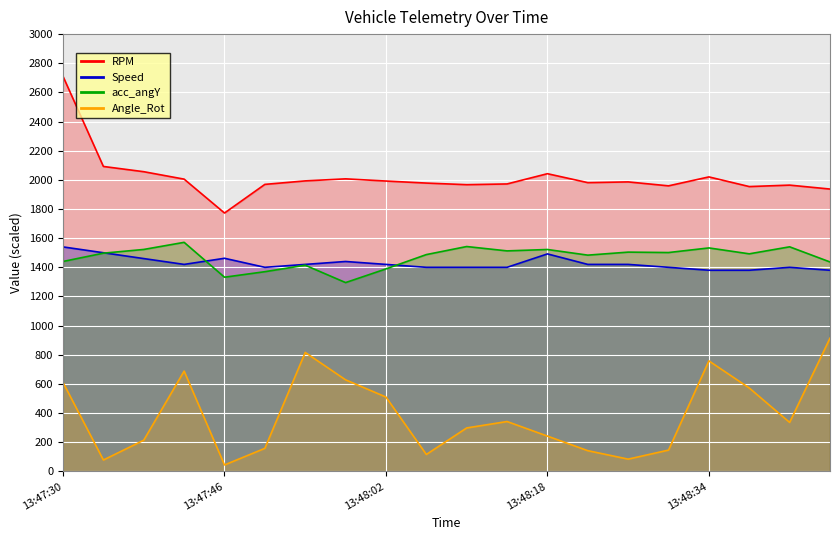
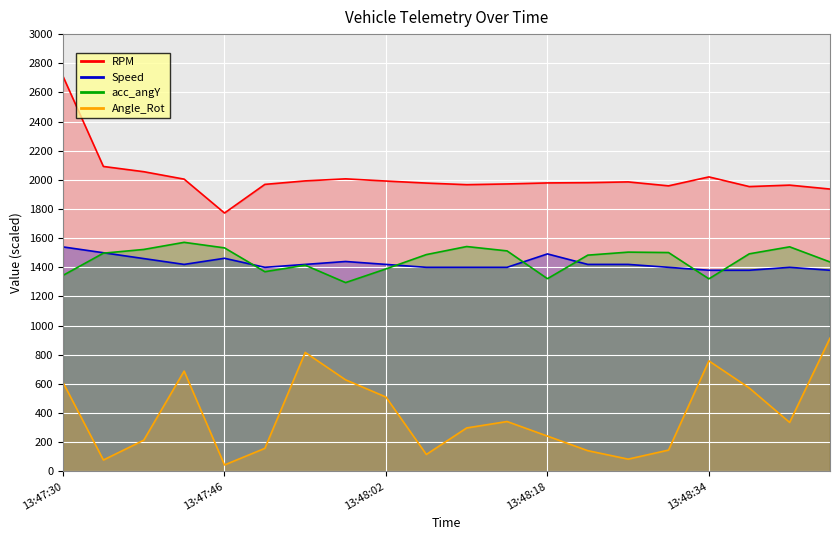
acc_angY, 13:47:30: 1440 -> 1340
acc_angY, 13:47:46: 1330 -> 1530
RPM, 13:48:18: 2040 -> 1980
acc_angY, 13:48:18: 1520 -> 1320
acc_angY, 13:48:34: 1530 -> 1320
